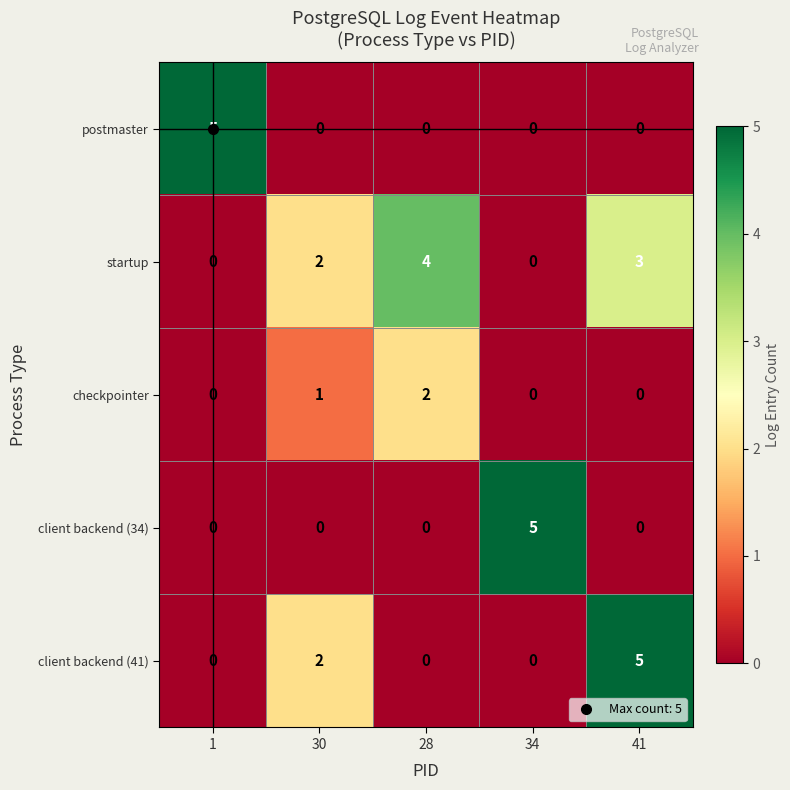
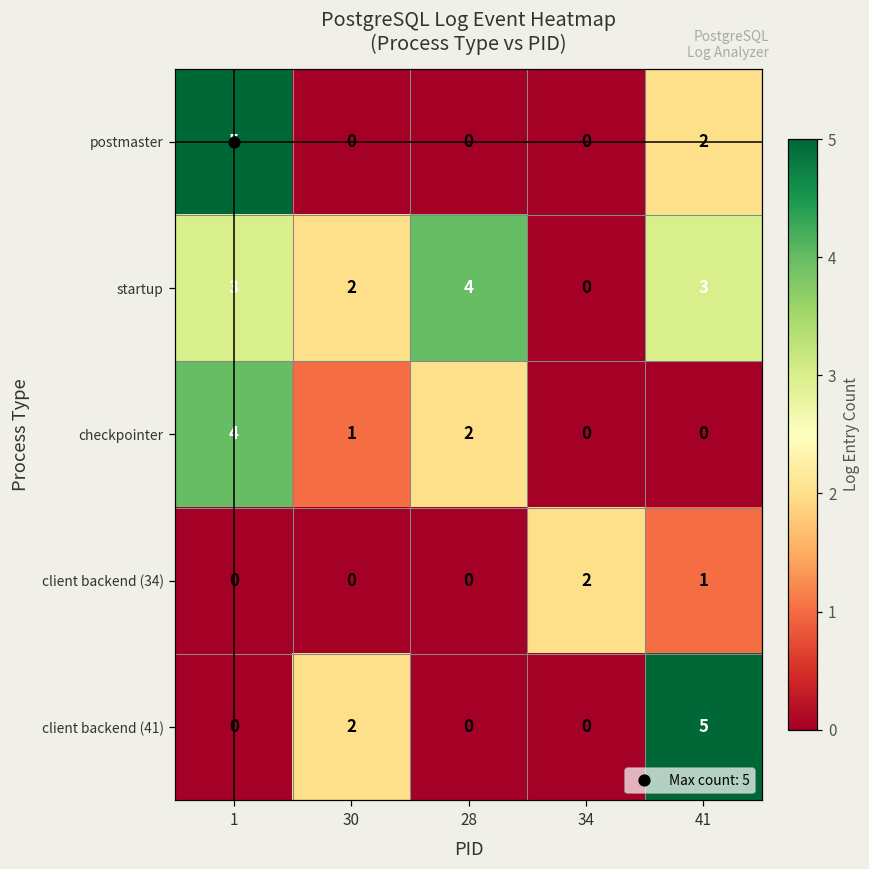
postmaster, 41: 0 -> 2
startup, 1: 0 -> 3
checkpointer, 1: 0 -> 4
client backend (34), 34: 5 -> 2
client backend (34), 41: 0 -> 1
